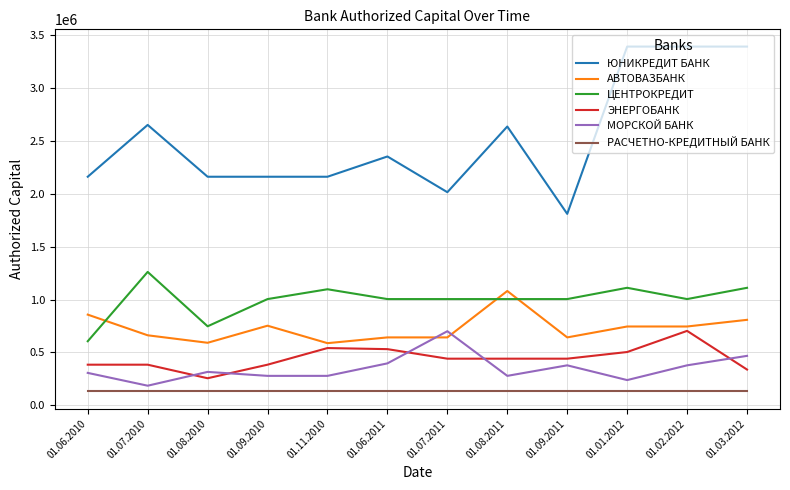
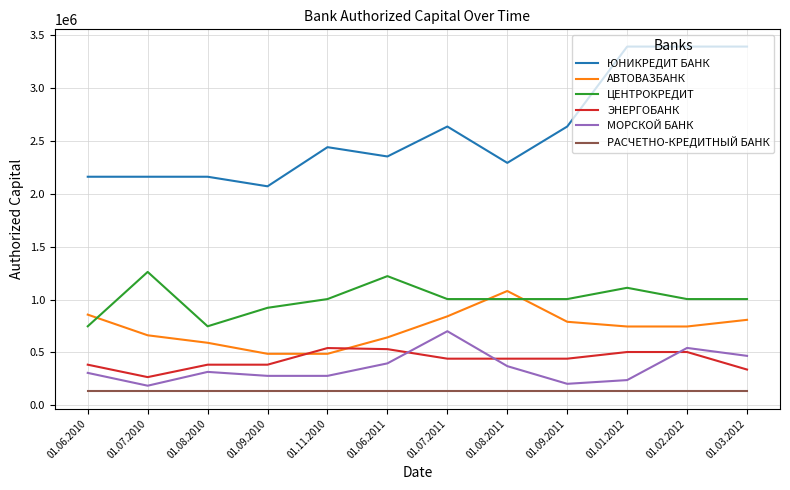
ЦЕНТРОКРЕДИТ, 01.06.2010: 610000 -> 750000
ЮНИКРЕДИТ БАНК, 01.07.2010: 2650000 -> 2160000
ЭНЕРГОБАНК, 01.07.2010: 380000 -> 270000
ЭНЕРГОБАНК, 01.08.2010: 260000 -> 380000
ЮНИКРЕДИТ БАНК, 01.09.2010: 2160000 -> 2070000
АВТОВАЗБАНК, 01.09.2010: 750000 -> 490000
ЦЕНТРОКРЕДИТ, 01.09.2010: 1000000 -> 920000
ЮНИКРЕДИТ БАНК, 01.11.2010: 2160000 -> 2440000
АВТОВАЗБАНК, 01.11.2010: 590000 -> 490000
ЦЕНТРОКРЕДИТ, 01.11.2010: 1100000 -> 1000000
ЦЕНТРОКРЕДИТ, 01.06.2011: 1000000 -> 1220000
ЮНИКРЕДИТ БАНК, 01.07.2011: 2020000 -> 2640000
АВТОВАЗБАНК, 01.07.2011: 640000 -> 840000
ЮНИКРЕДИТ БАНК, 01.08.2011: 2640000 -> 2290000
МОРСКОЙ БАНК, 01.08.2011: 280000 -> 370000
ЮНИКРЕДИТ БАНК, 01.09.2011: 1810000 -> 2640000
АВТОВАЗБАНК, 01.09.2011: 640000 -> 790000
МОРСКОЙ БАНК, 01.09.2011: 380000 -> 200000
ЭНЕРГОБАНК, 01.02.2012: 700000 -> 500000
МОРСКОЙ БАНК, 01.02.2012: 380000 -> 540000
ЦЕНТРОКРЕДИТ, 01.03.2012: 1110000 -> 1000000
